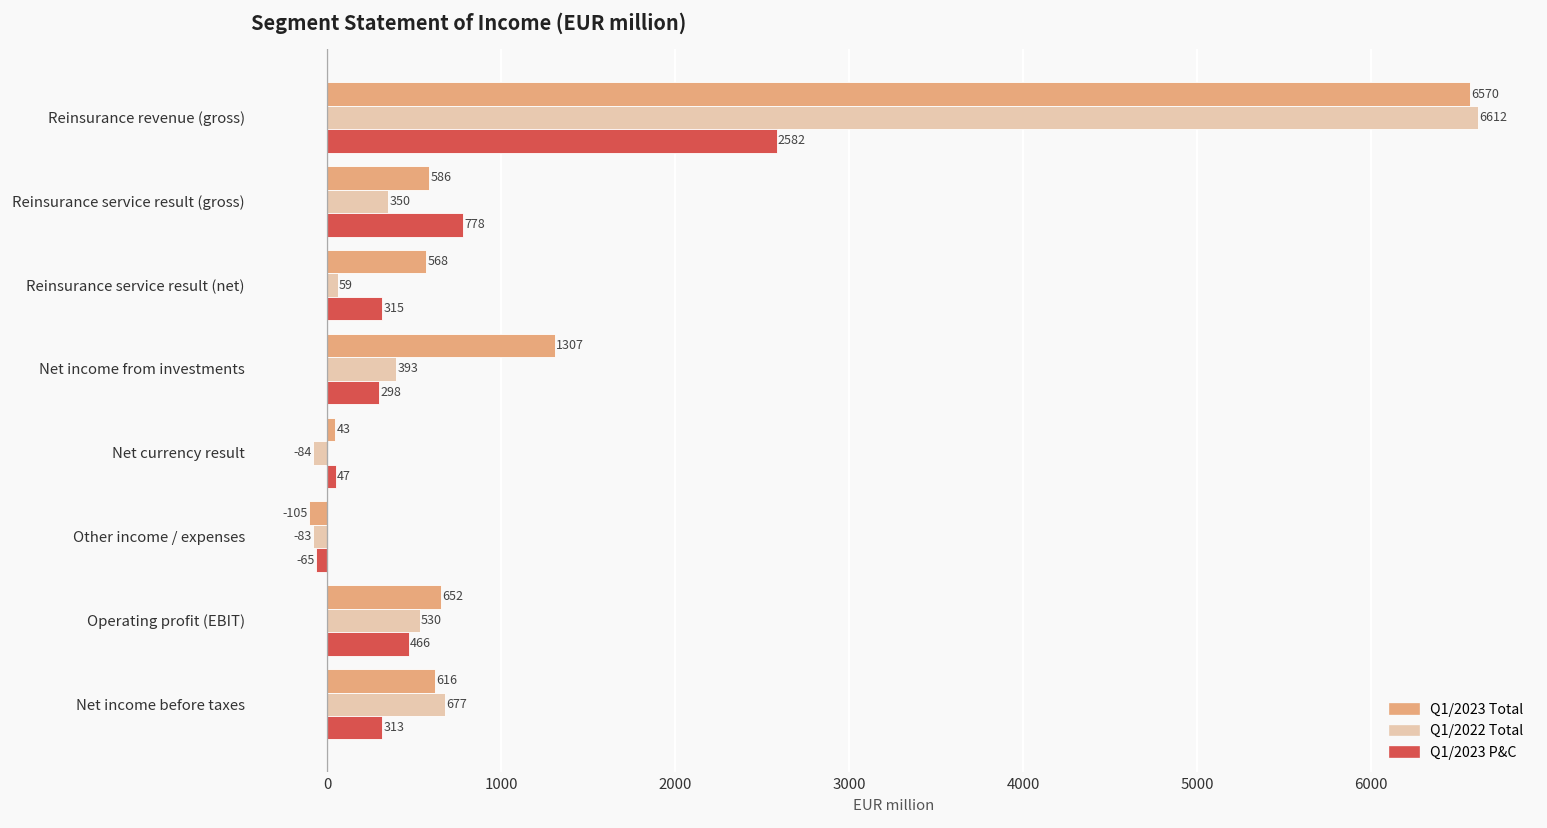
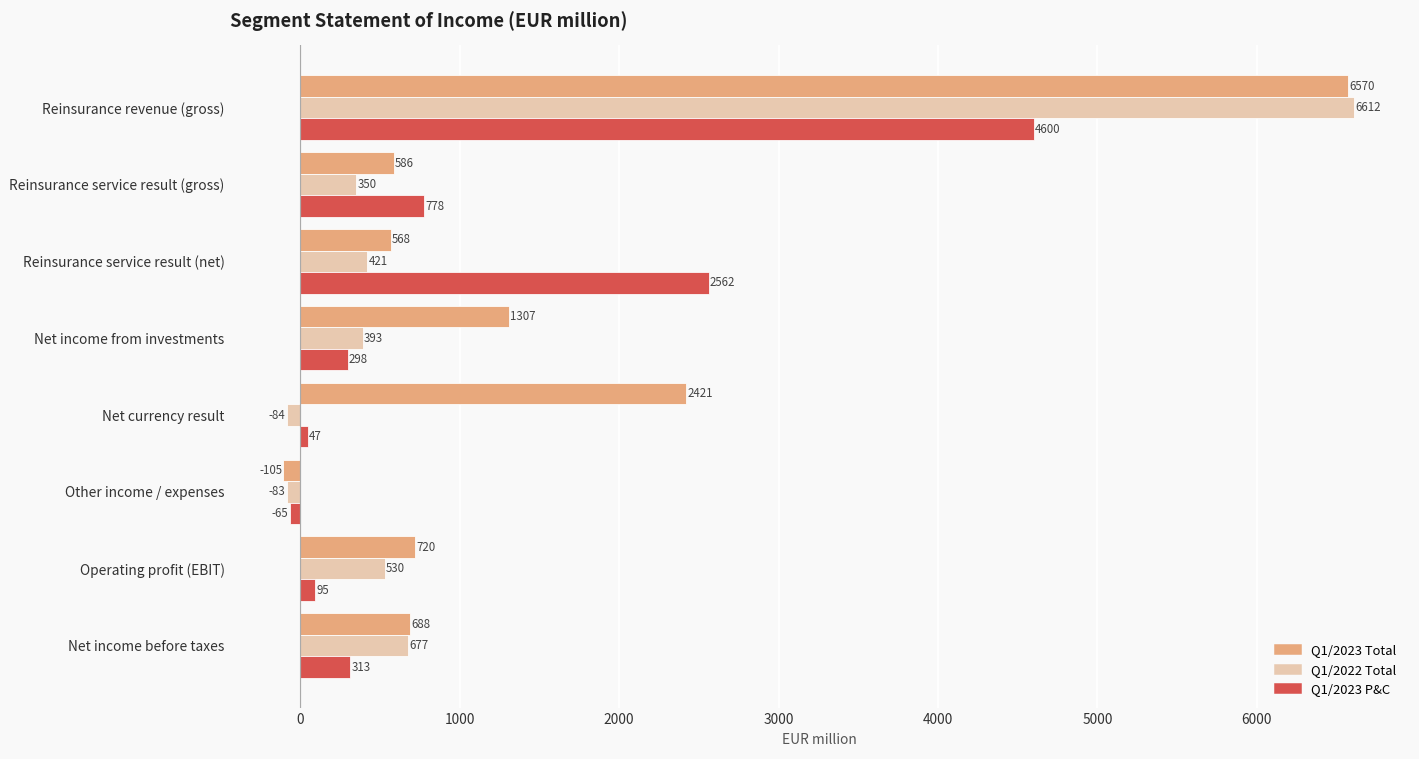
Q1/2023 P&C, Reinsurance revenue (gross): 2582 -> 4600
Q1/2022 Total, Reinsurance service result (net): 59 -> 421
Q1/2023 P&C, Reinsurance service result (net): 315 -> 2562
Q1/2023 Total, Net currency result: 43 -> 2421
Q1/2023 Total, Operating profit (EBIT): 652 -> 720
Q1/2023 P&C, Operating profit (EBIT): 466 -> 95
Q1/2023 Total, Net income before taxes: 616 -> 688
